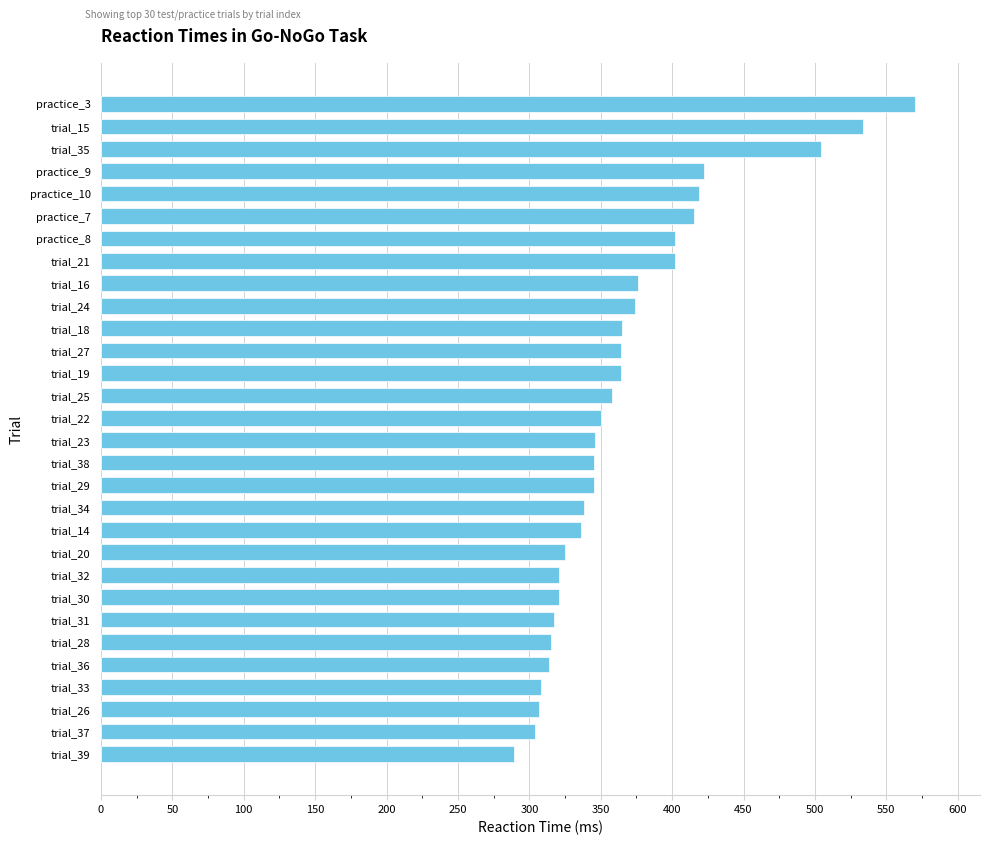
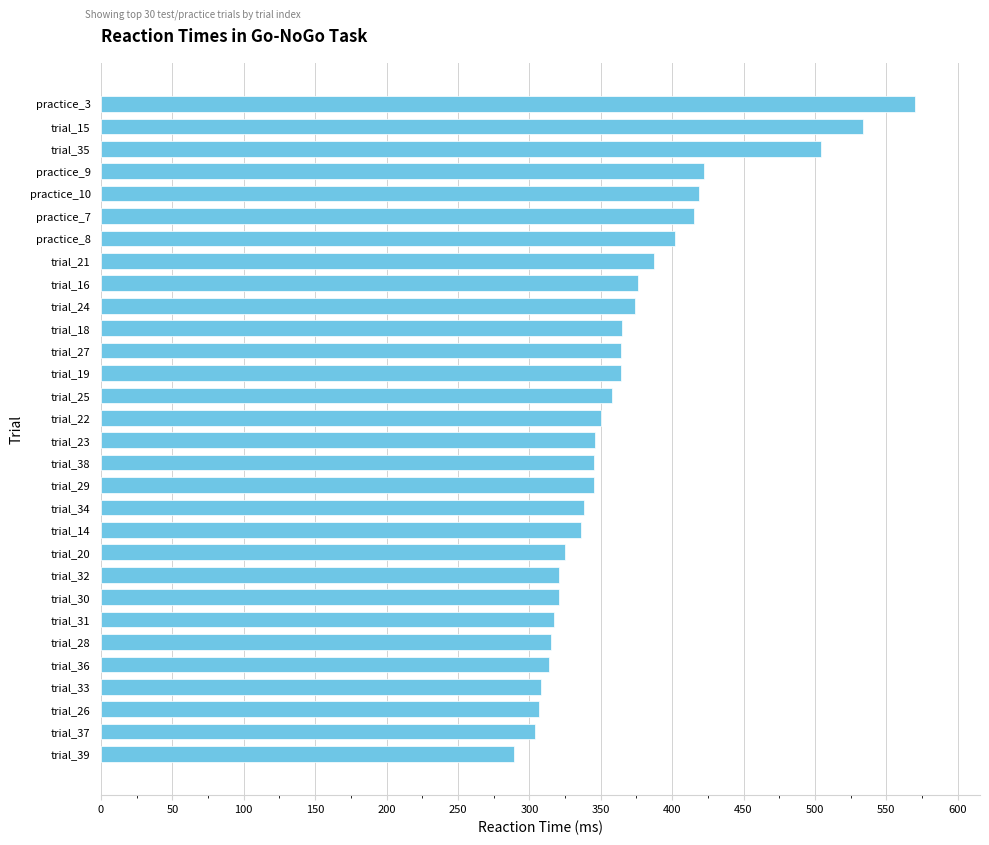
trial_21: 402 -> 387
